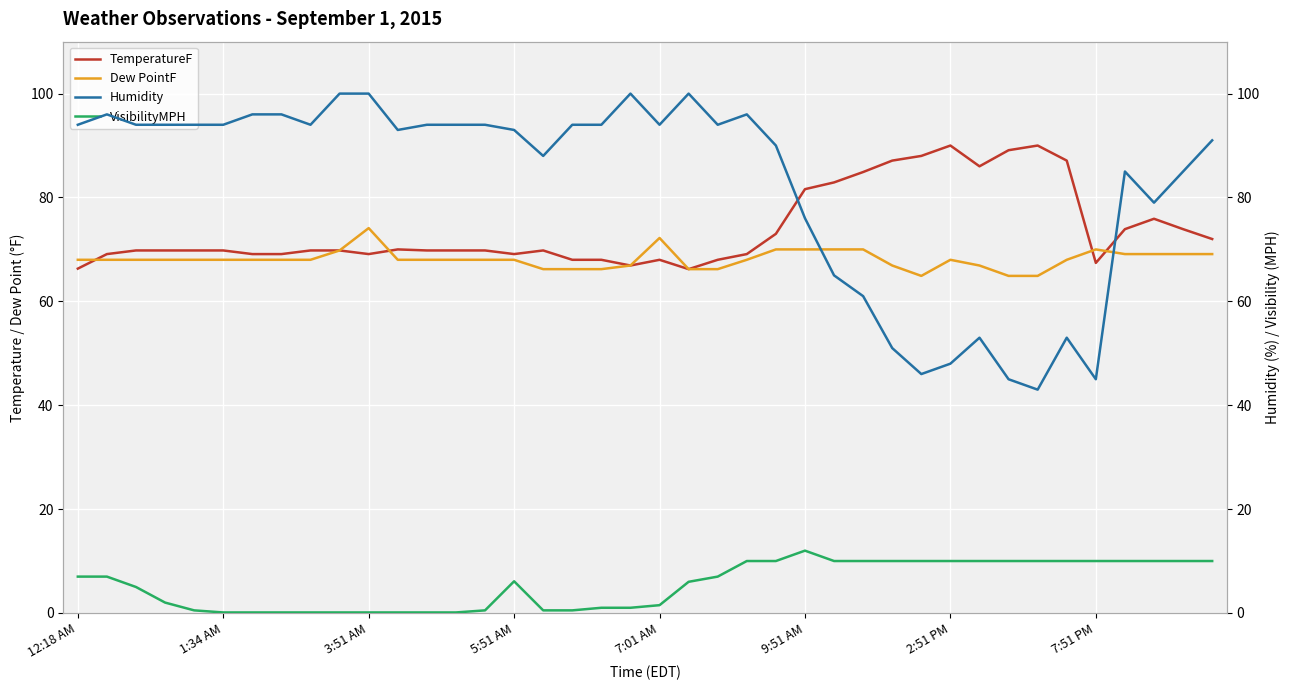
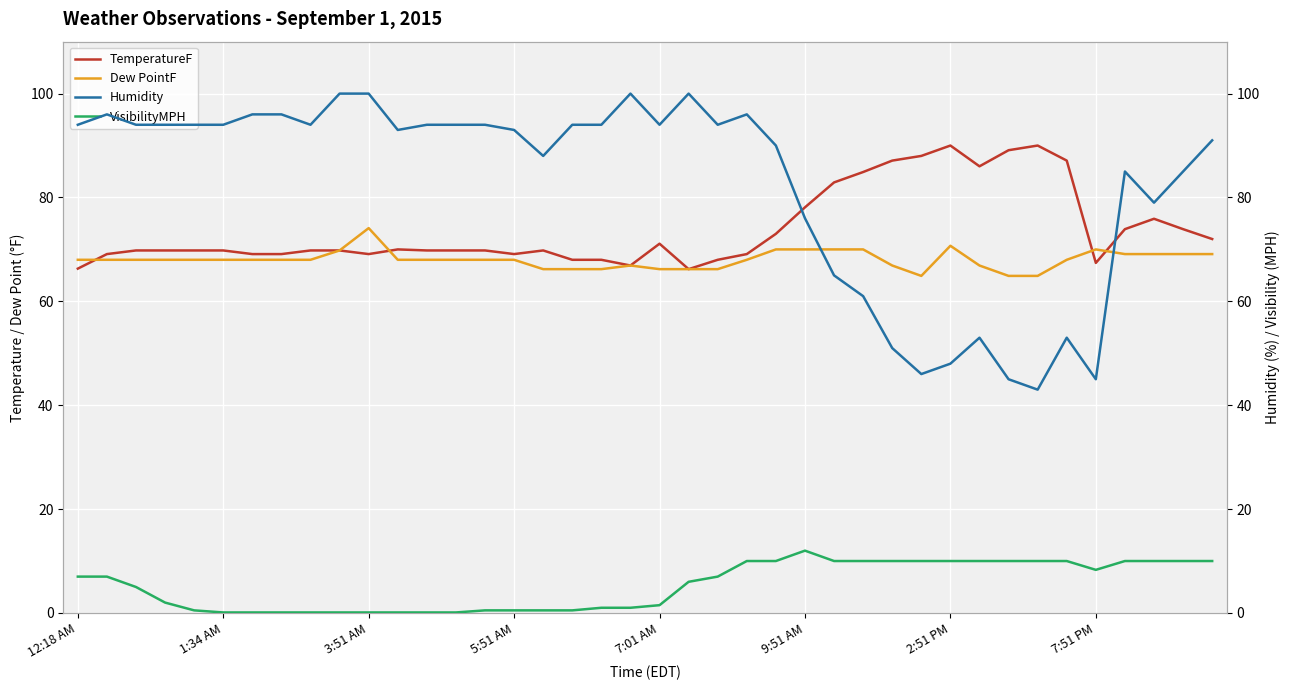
TemperatureF, 7:01 AM: 68 -> 71
Dew PointF, 7:01 AM: 72 -> 66
TemperatureF, 9:51 AM: 82 -> 78
Dew PointF, 2:51 PM: 68 -> 71
VisibilityMPH, 5:51 AM: 6 -> 1
VisibilityMPH, 7:51 PM: 10 -> 8
